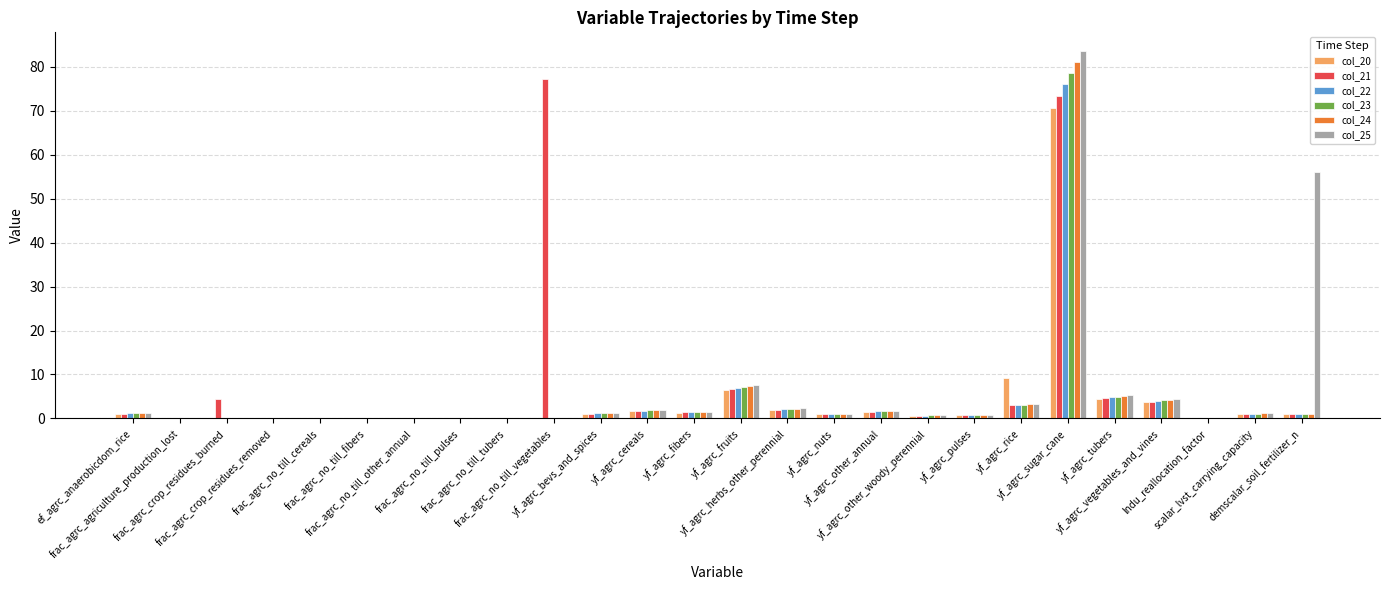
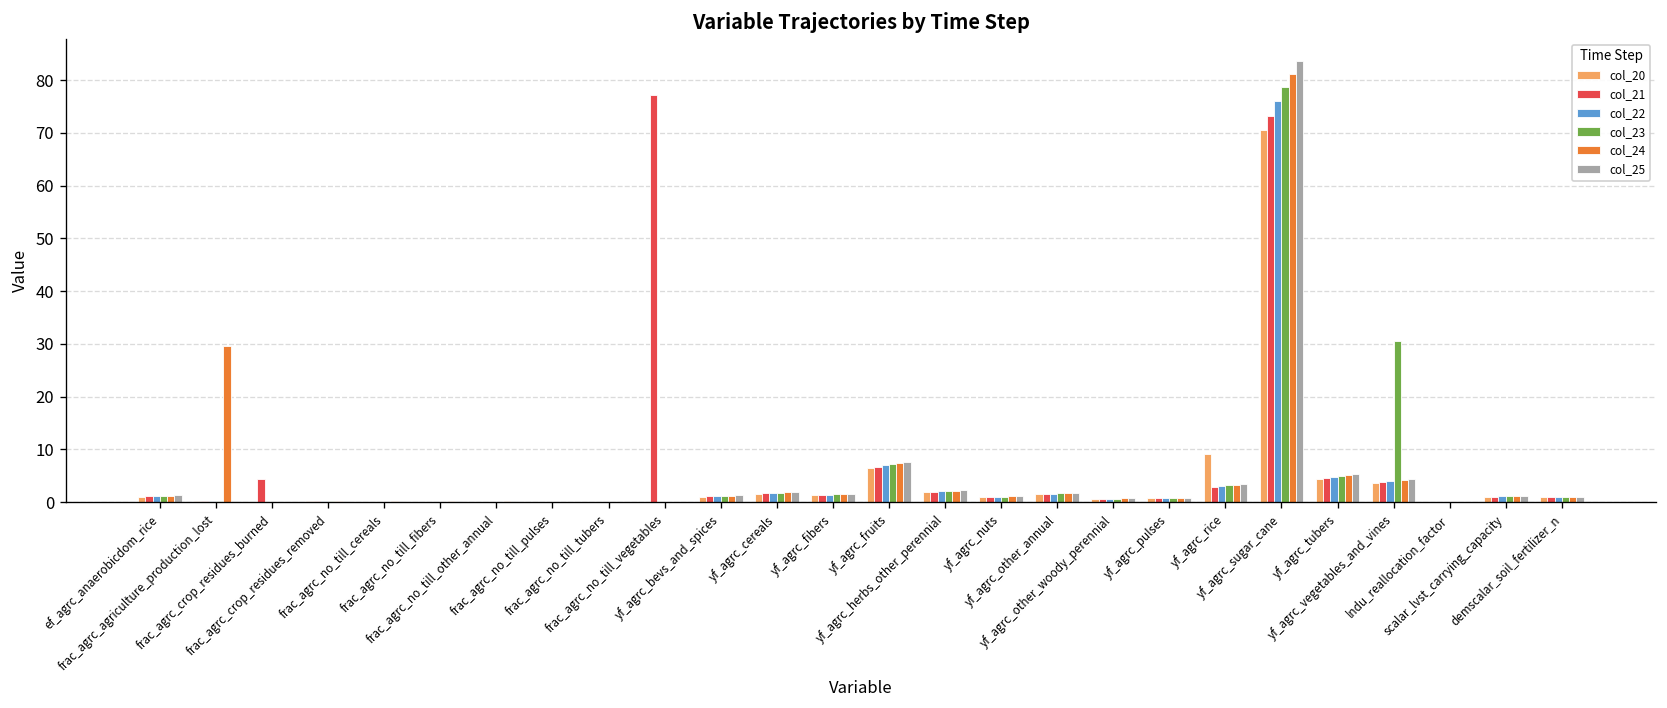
col_24, frac_agrc_agriculture_production_lost: 0 -> 30
col_23, yf_agrc_vegetables_and_vines: 4 -> 30
col_25, demscalar_soil_fertilizer_n: 56 -> 1
